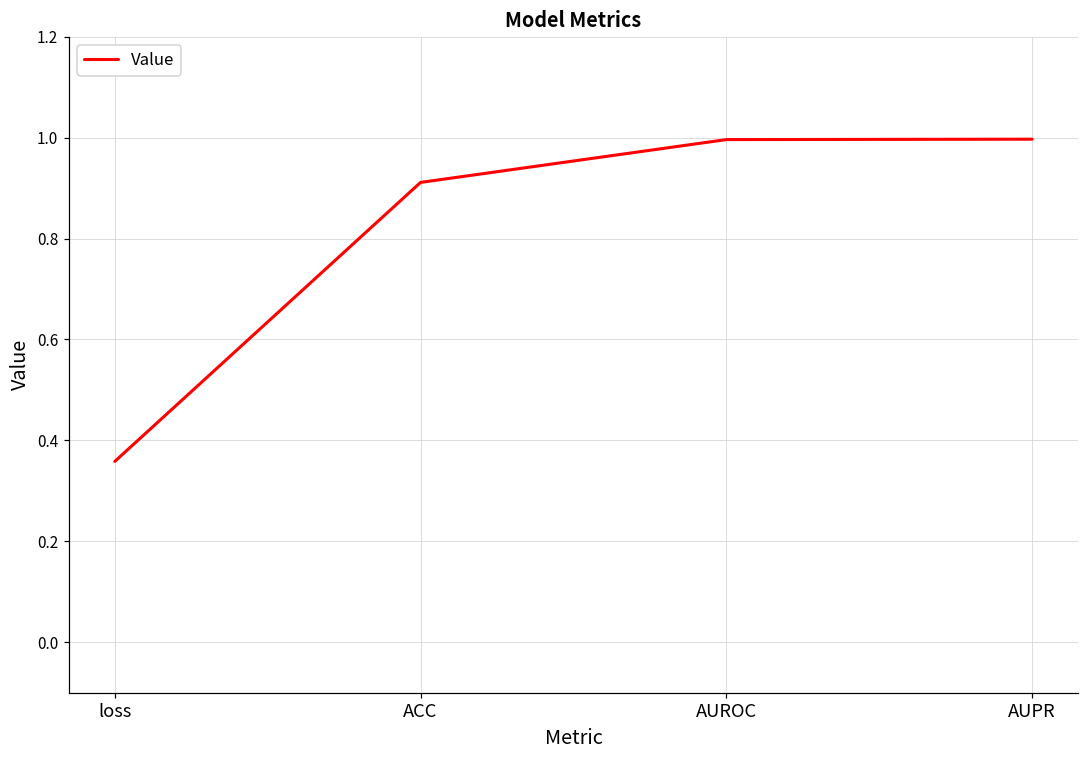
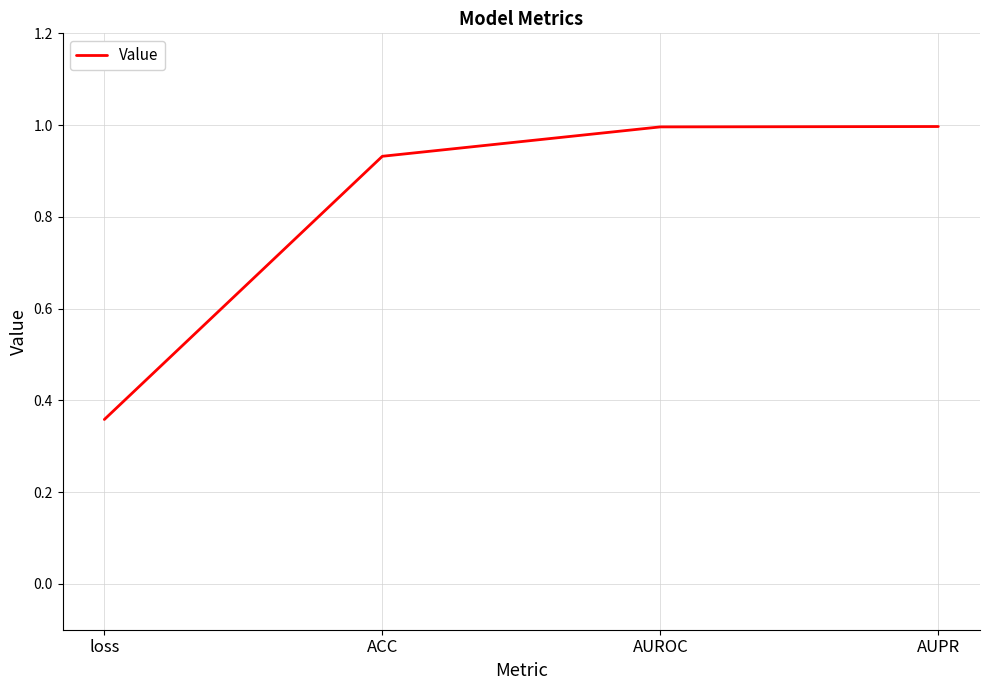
ACC: 0.91 -> 0.93
